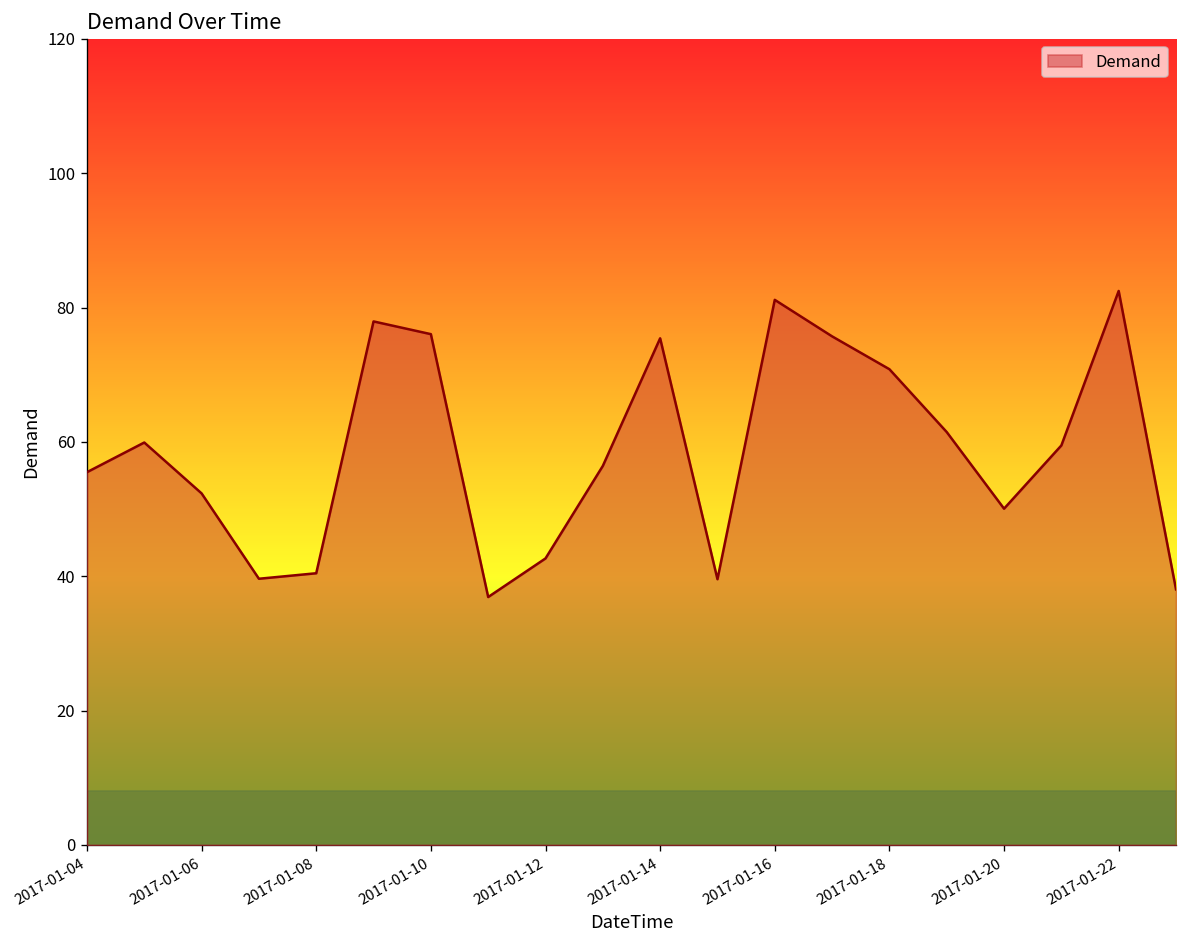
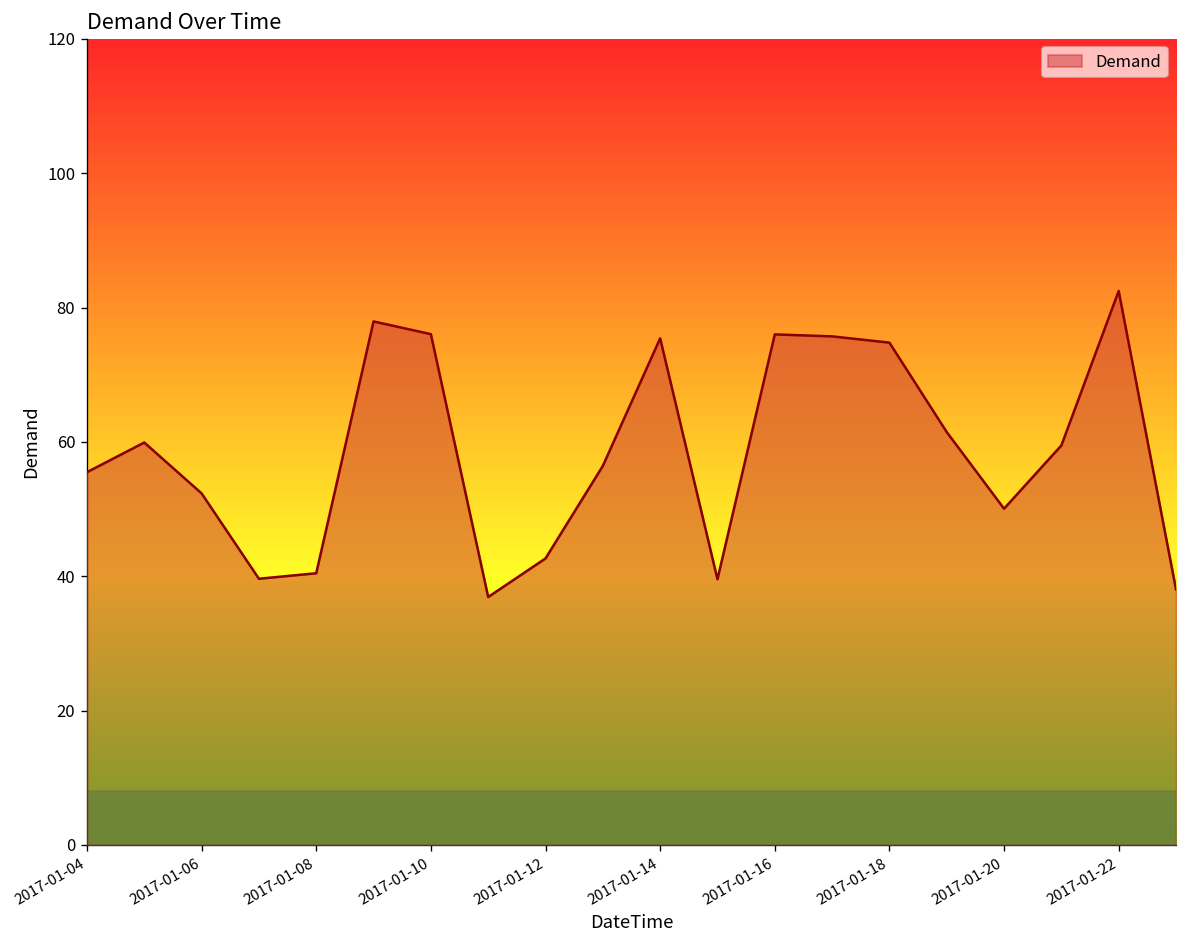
2017-01-16: 81 -> 76
2017-01-18: 71 -> 75
